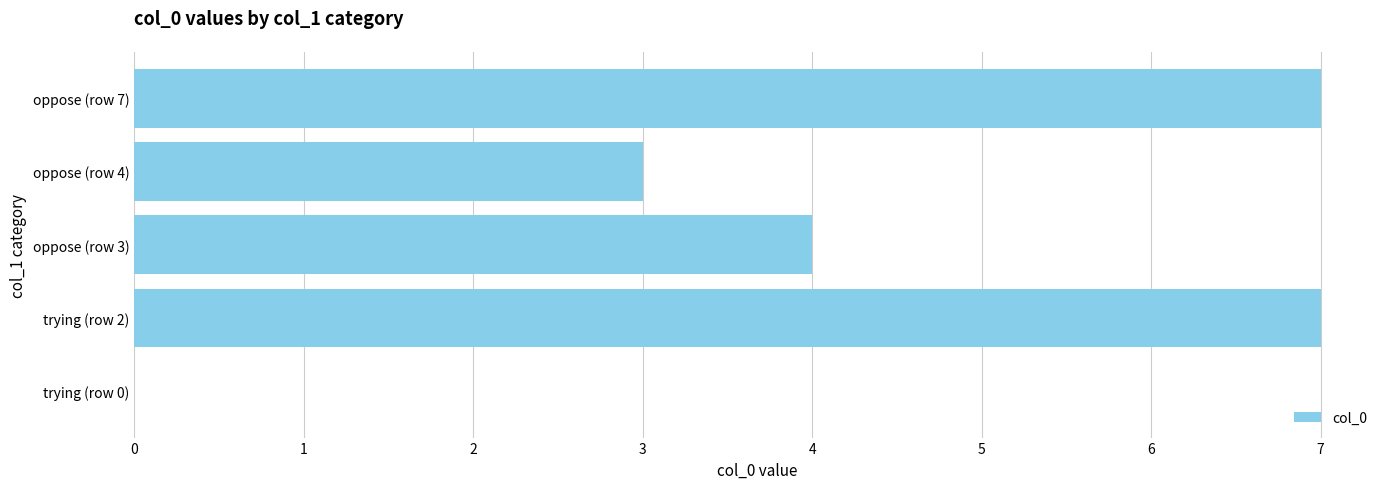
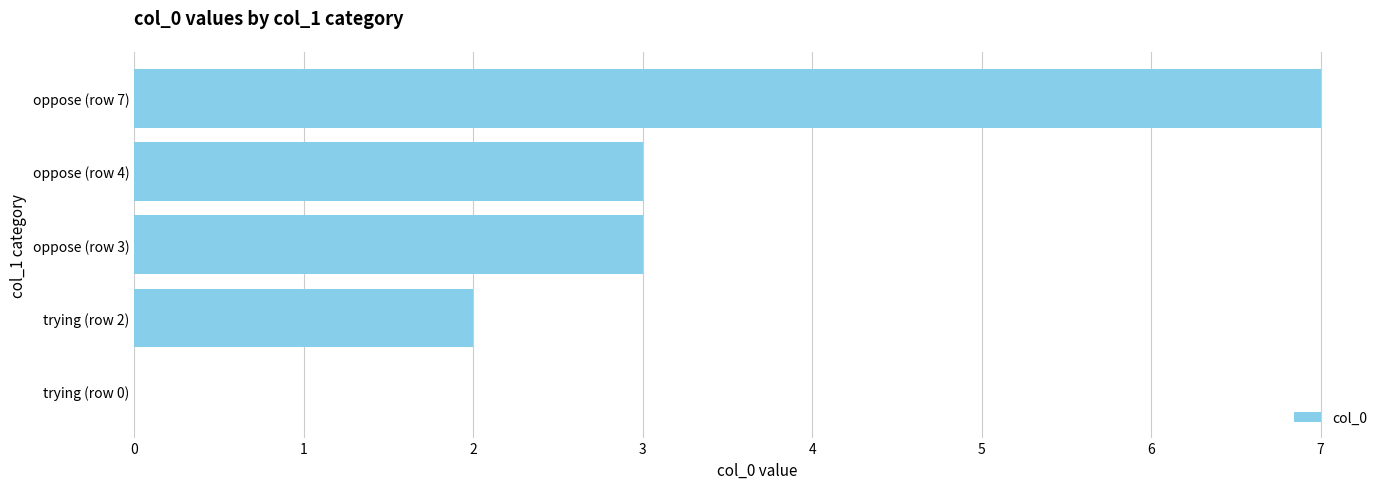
oppose (row 3): 4 -> 3
trying (row 2): 7 -> 2
